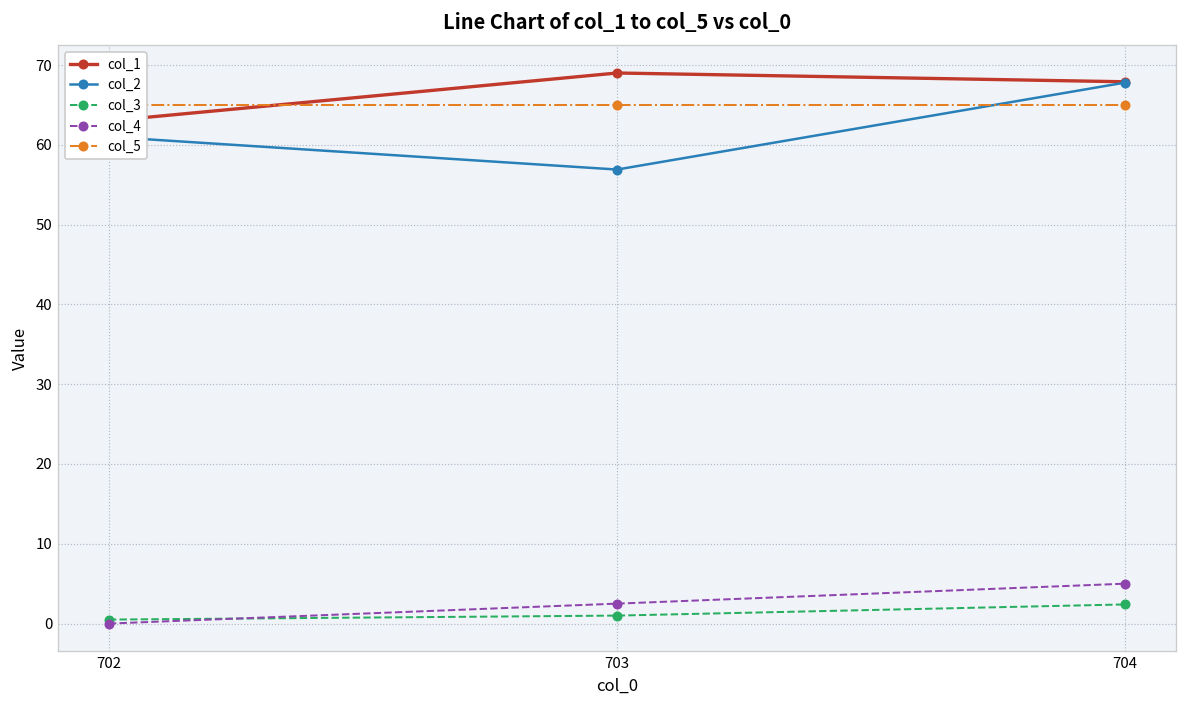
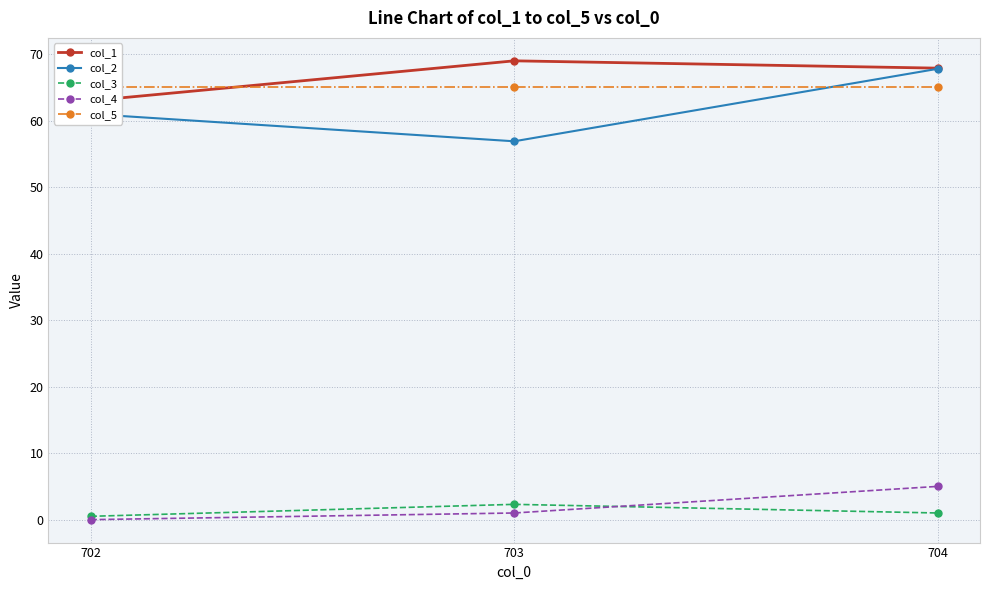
col_3, 703: 1 -> 2
col_4, 703: 3 -> 1
col_3, 704: 2 -> 1
